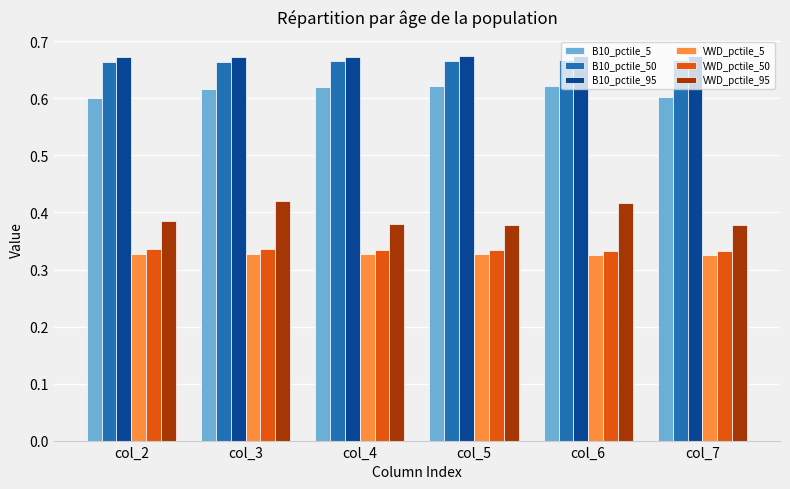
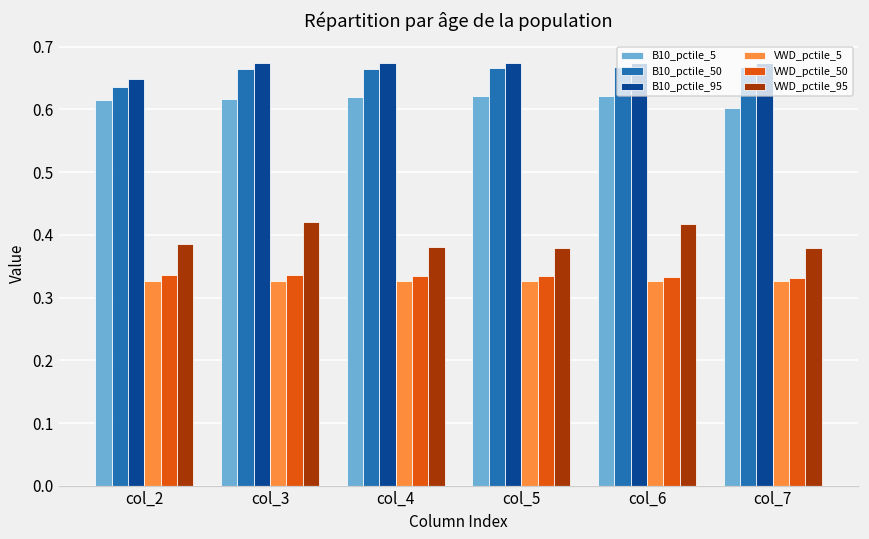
B10_pctile_5, col_2: 0.60 -> 0.62
B10_pctile_50, col_2: 0.66 -> 0.64
B10_pctile_95, col_2: 0.67 -> 0.65
